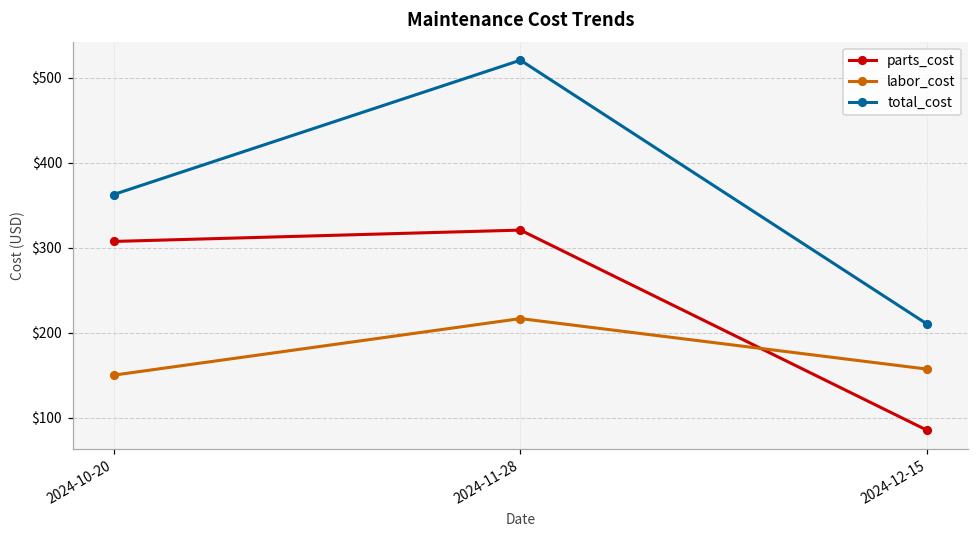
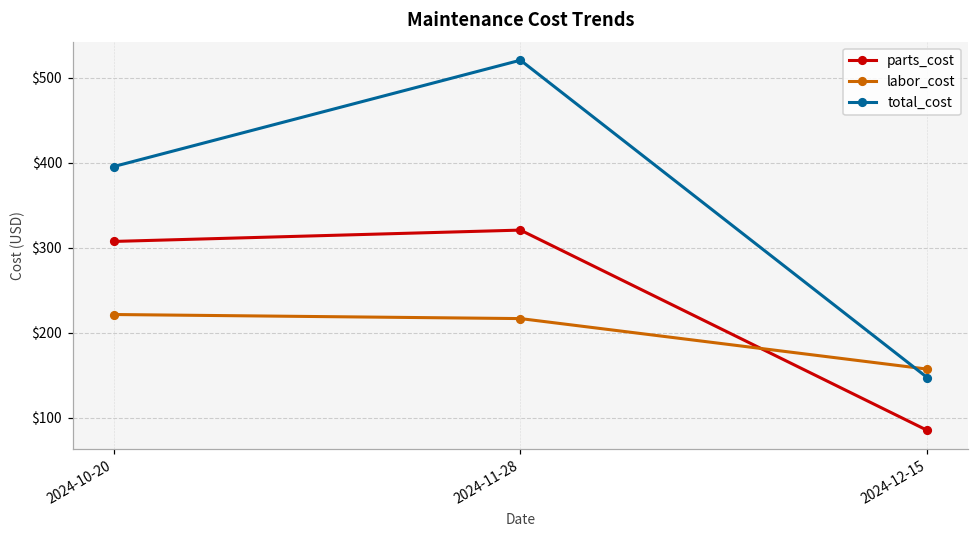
labor_cost, 2024-10-20: $150 -> $220
total_cost, 2024-10-20: $360 -> $400
total_cost, 2024-12-15: $210 -> $150
